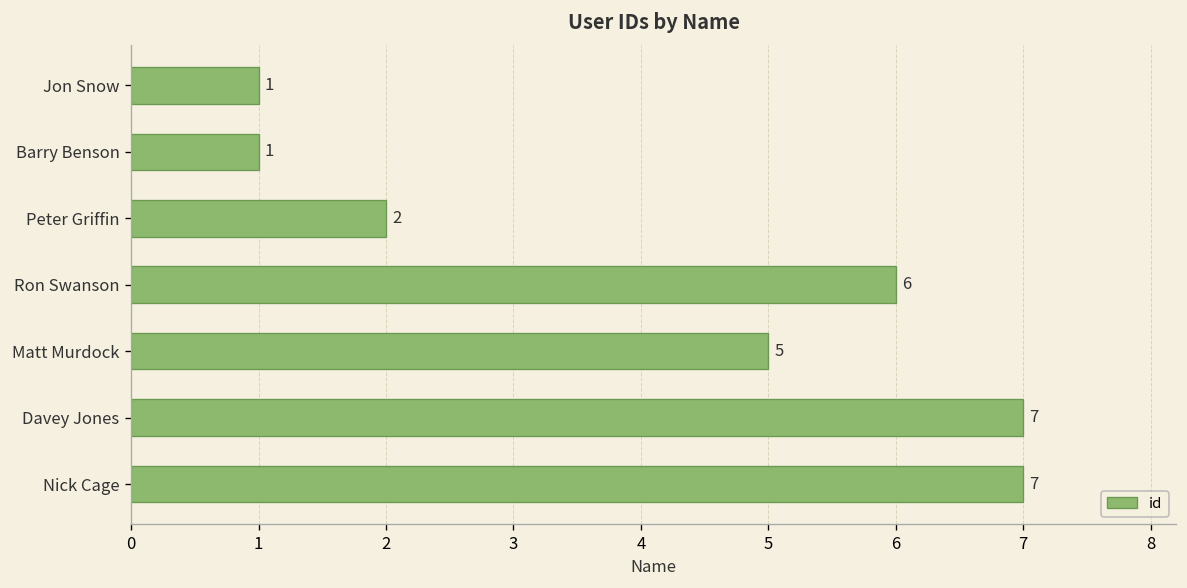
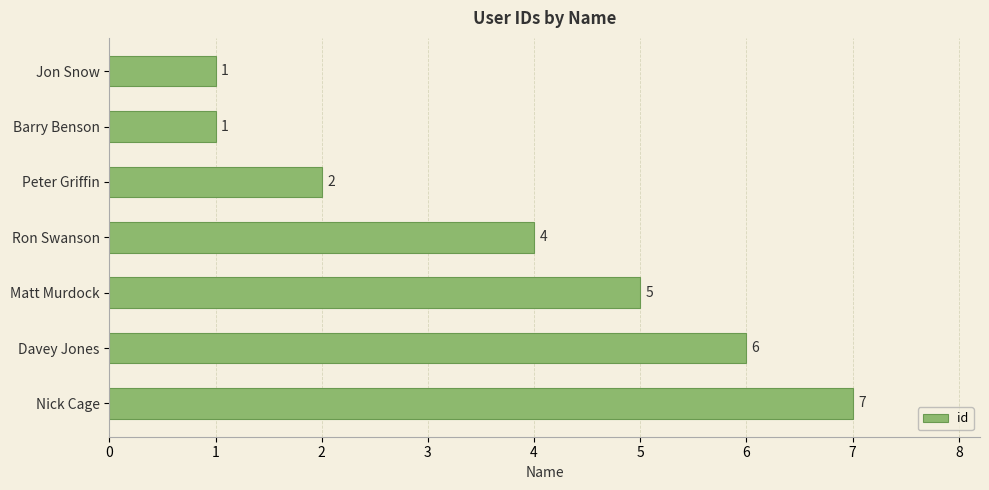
Ron Swanson: 6 -> 4
Davey Jones: 7 -> 6
